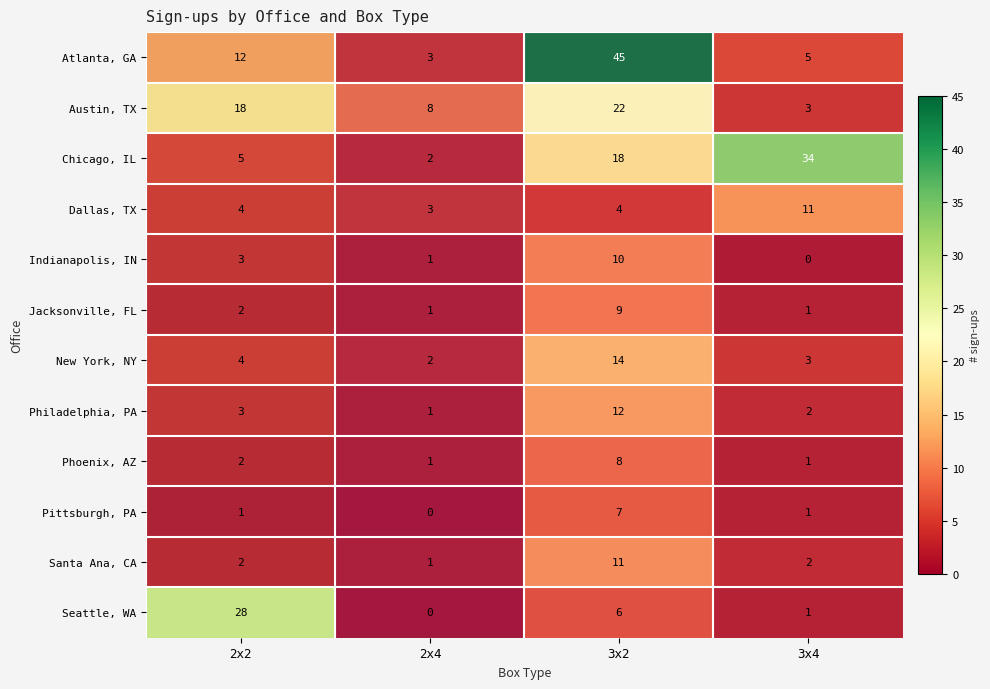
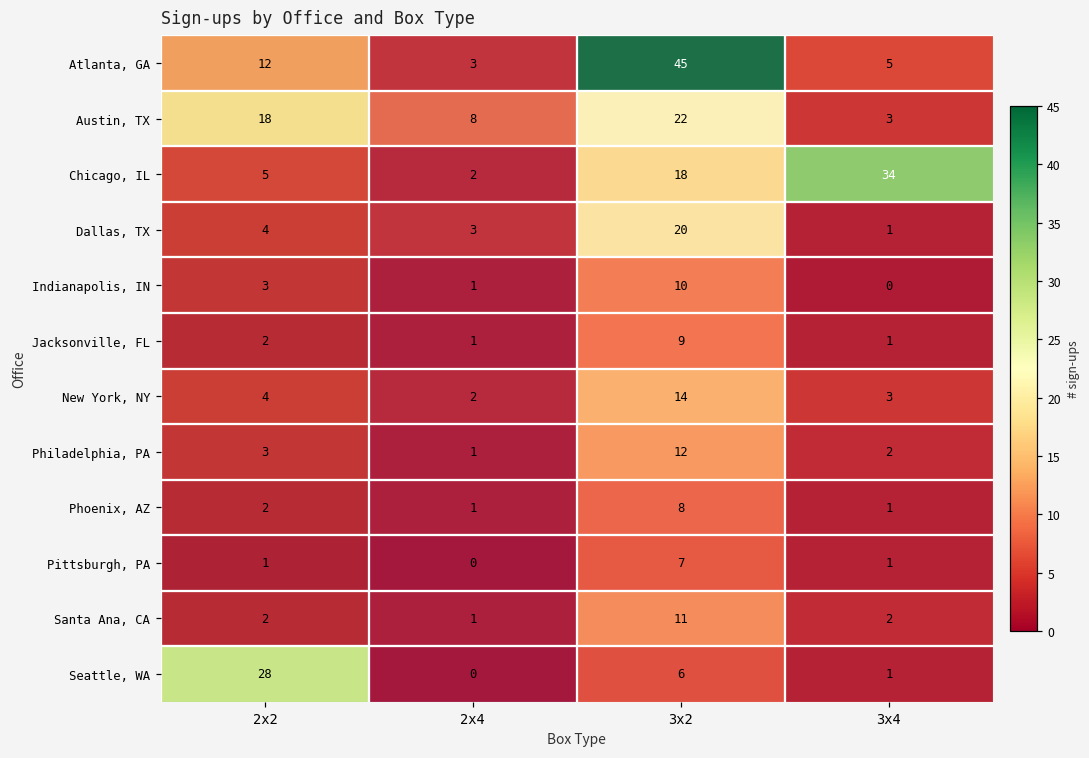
Dallas, TX, 3x2: 4 -> 20
Dallas, TX, 3x4: 11 -> 1
